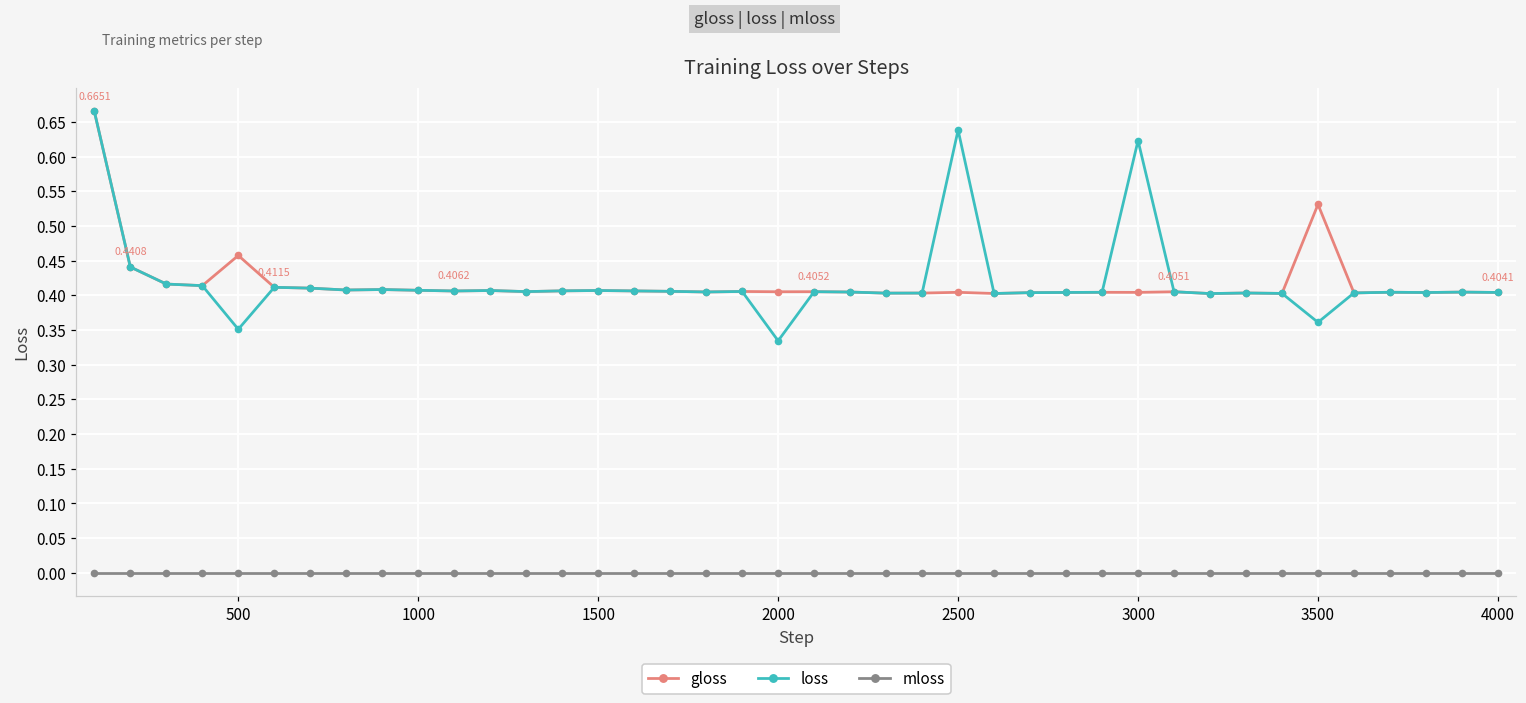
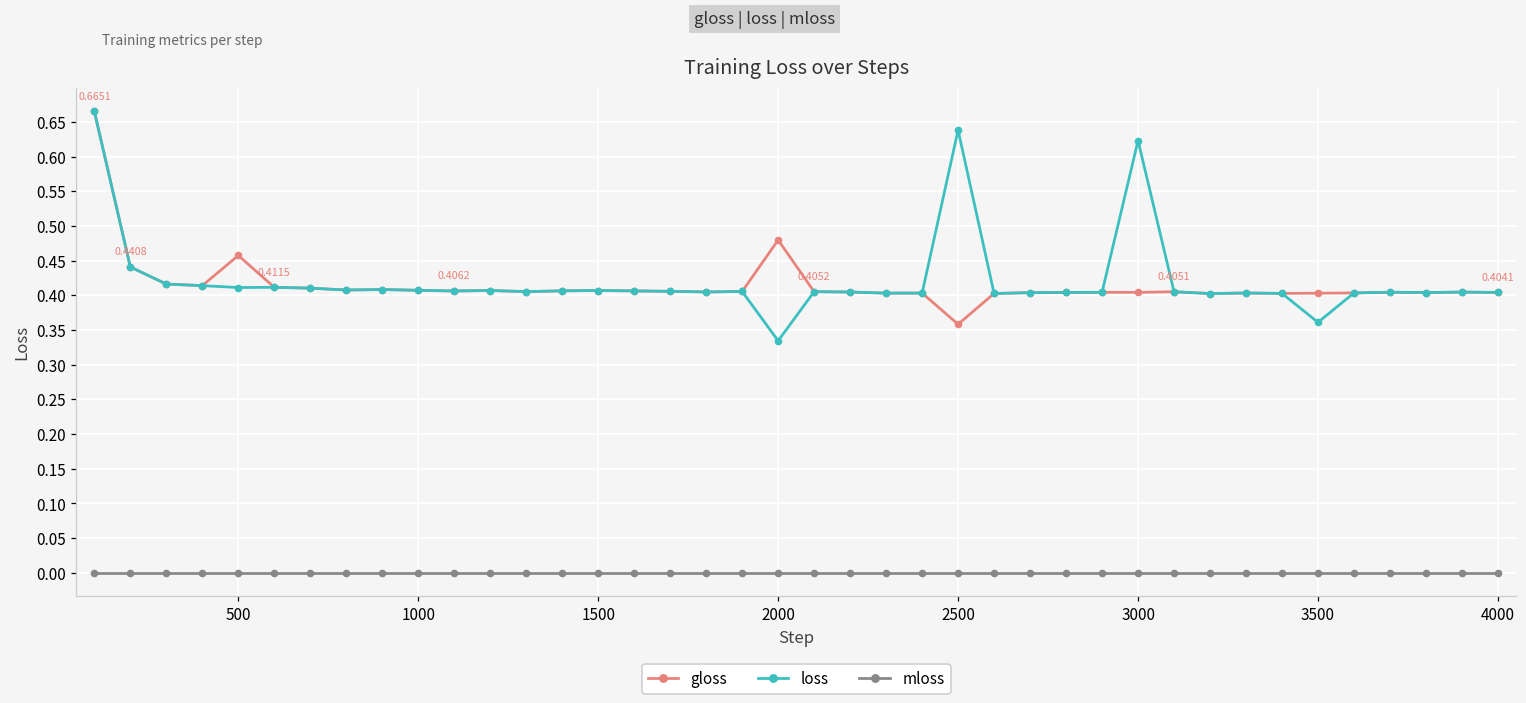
loss, 500: 0.35 -> 0.41
gloss, 2000: 0.41 -> 0.48
gloss, 2500: 0.40 -> 0.36
gloss, 3500: 0.53 -> 0.40
